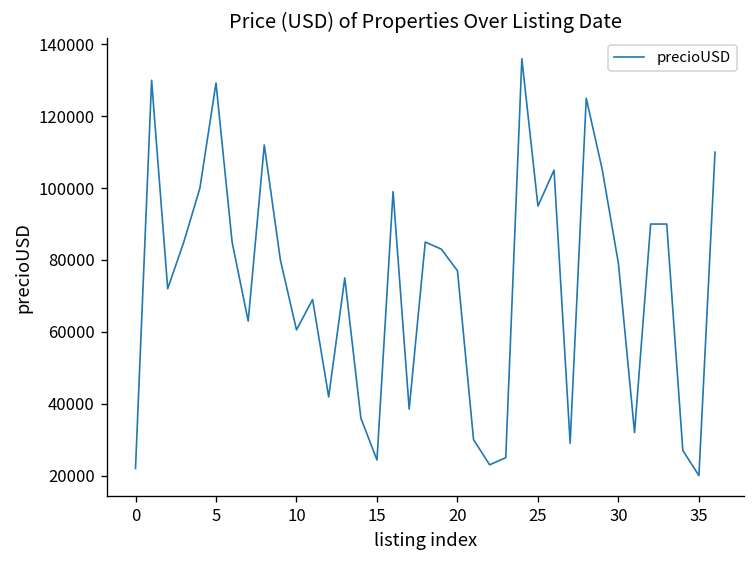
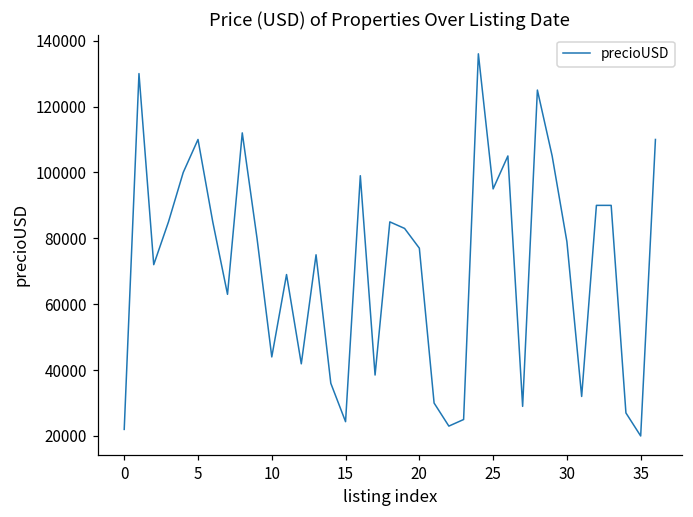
5: 129000 -> 110000
10: 61000 -> 44000
